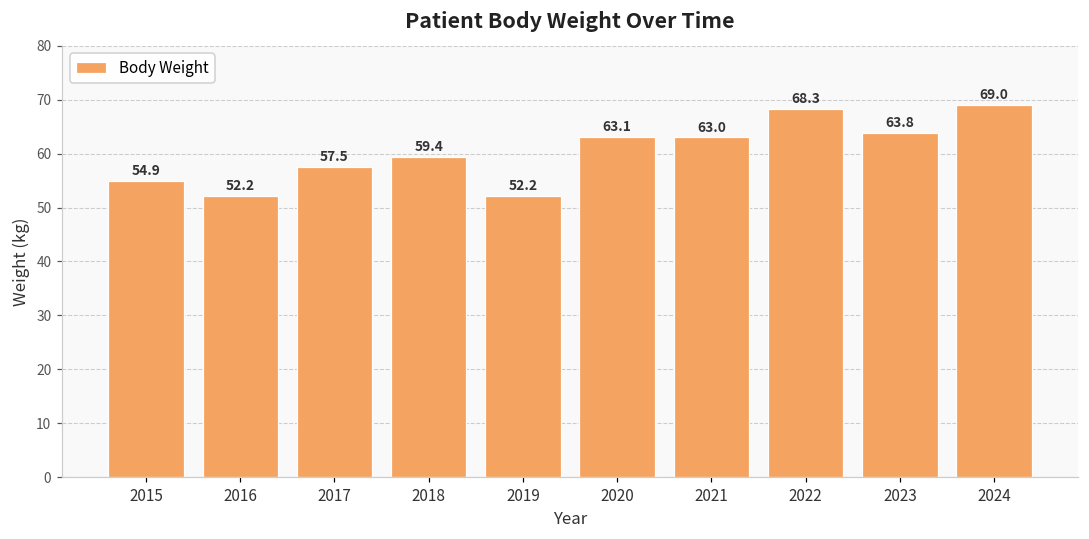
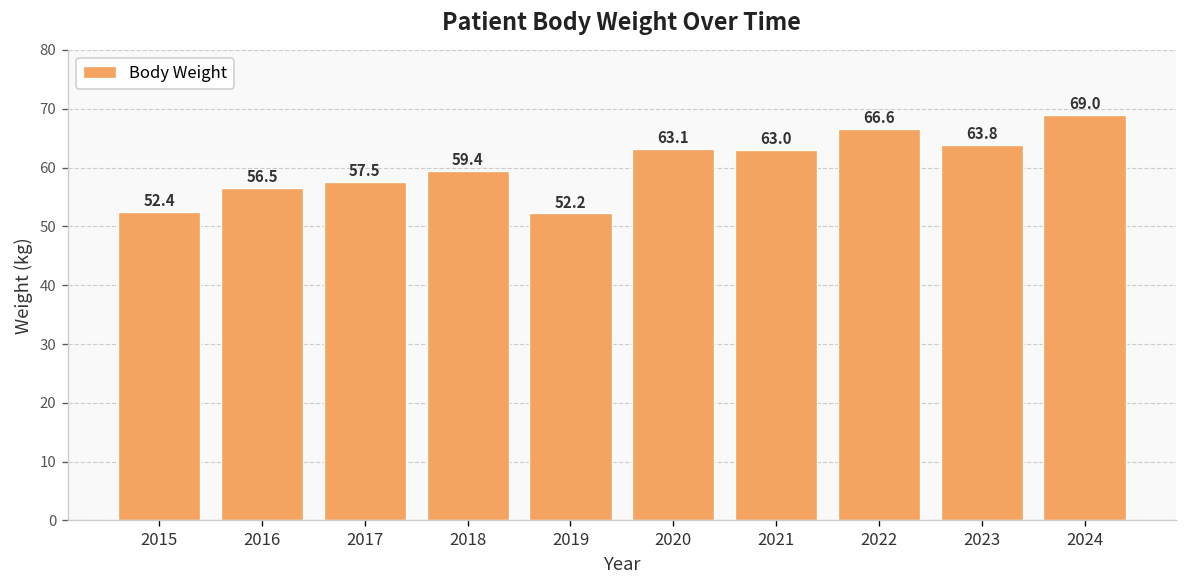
2015: 54.9 -> 52.4
2016: 52.2 -> 56.5
2022: 68.3 -> 66.6
